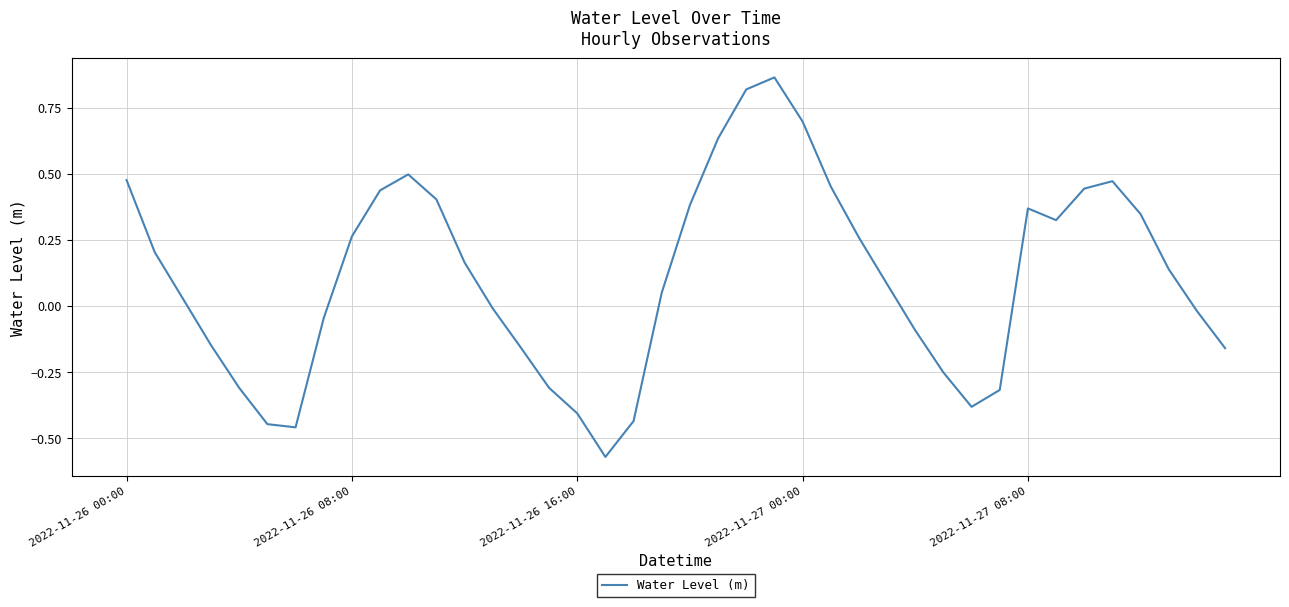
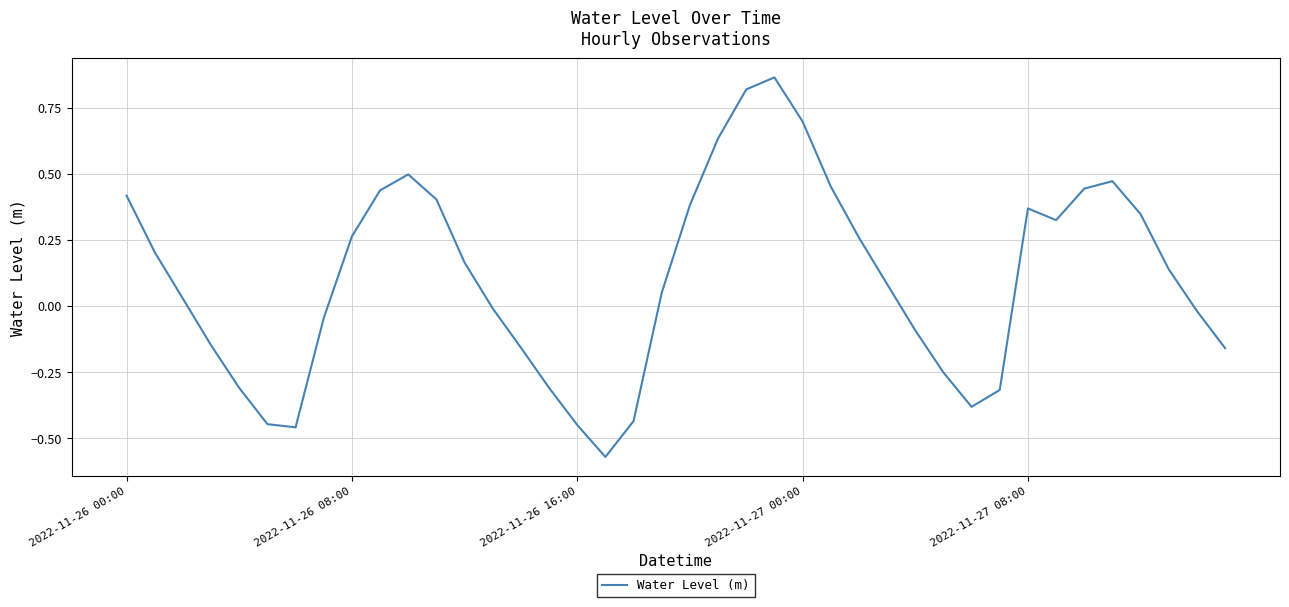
2022-11-26 00:00: 0.48 -> 0.42
2022-11-26 16:00: -0.41 -> -0.45
